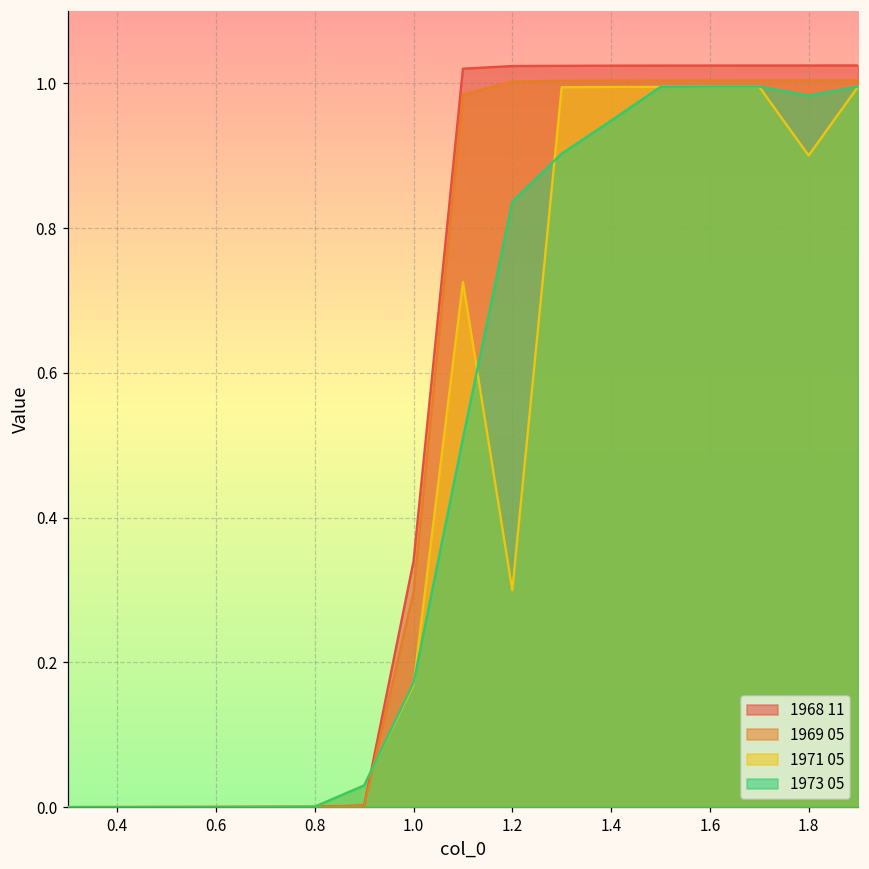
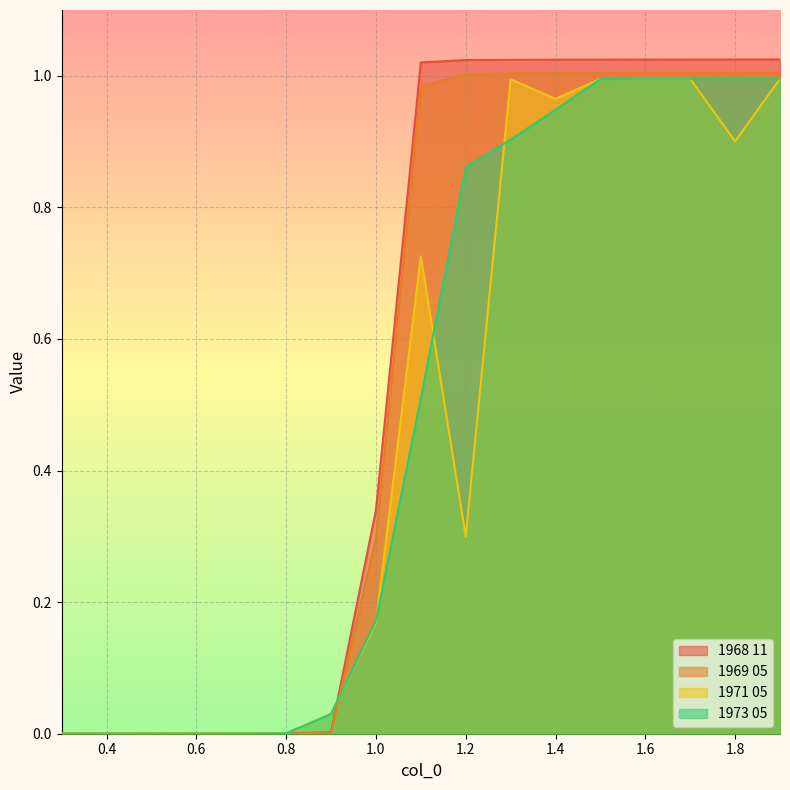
1973 05, 1.2: 0.84 -> 0.86
1971 05, 1.4: 1.00 -> 0.96
1973 05, 1.8: 0.98 -> 1.00
